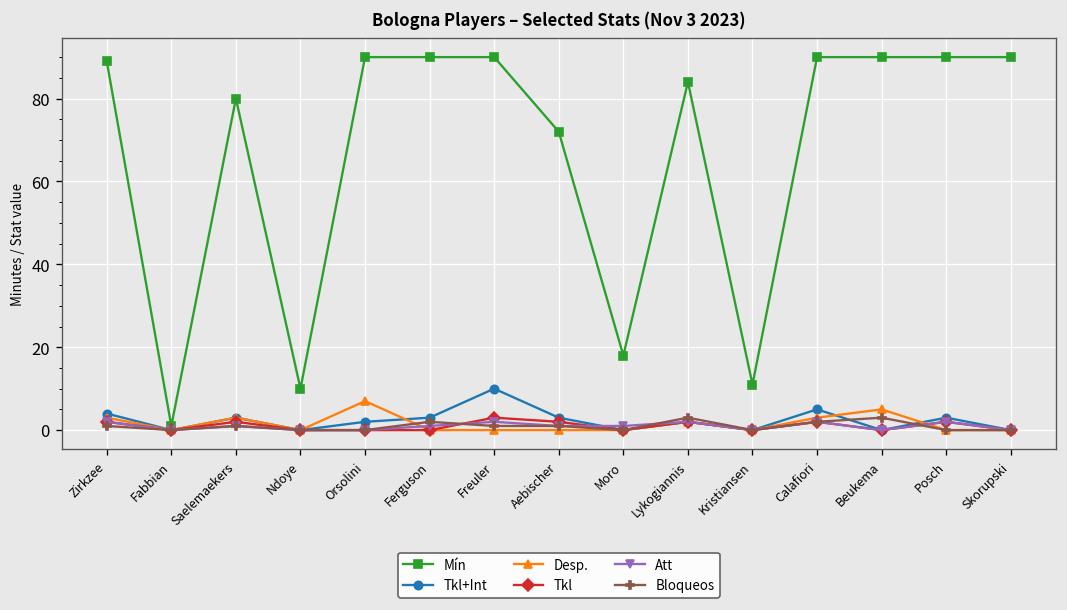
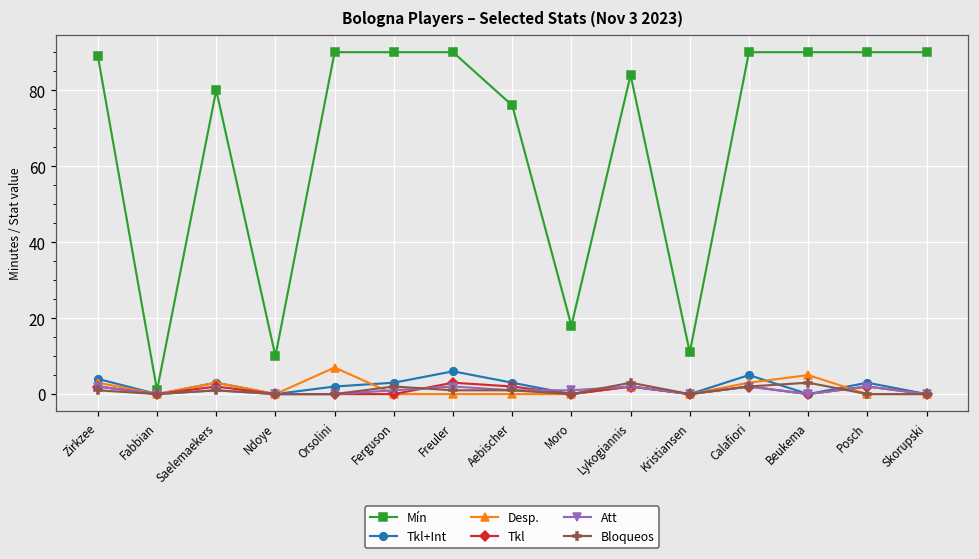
Tkl+Int, Freuler: 10 -> 6
Mín, Aebischer: 72 -> 76
